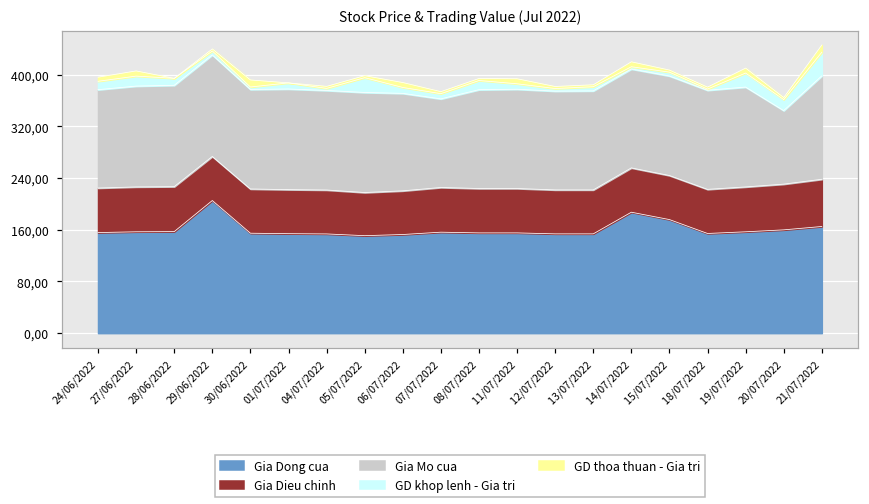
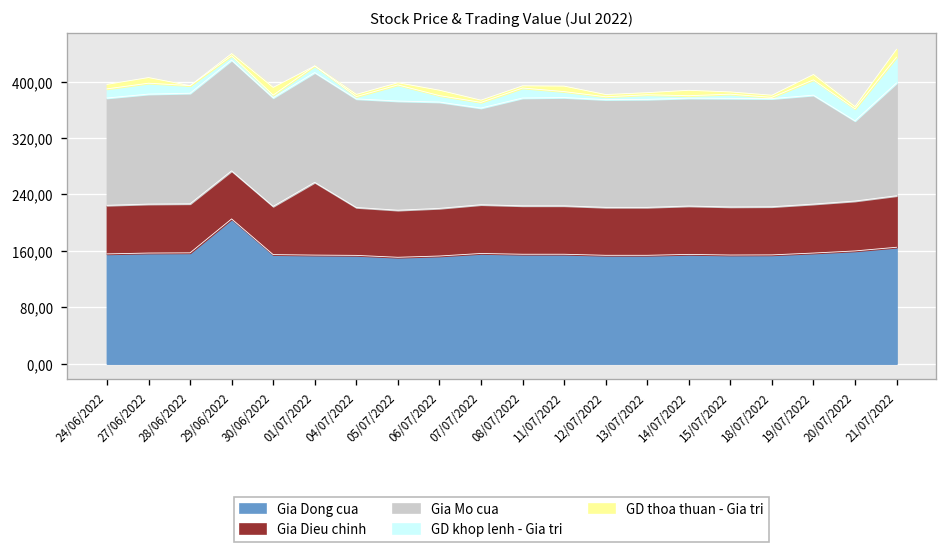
Gia Dieu chinh, 01/07/2022: 7000 -> 10000
Gia Dong cua, 14/07/2022: 19000 -> 15000
Gia Dong cua, 15/07/2022: 18000 -> 15000
